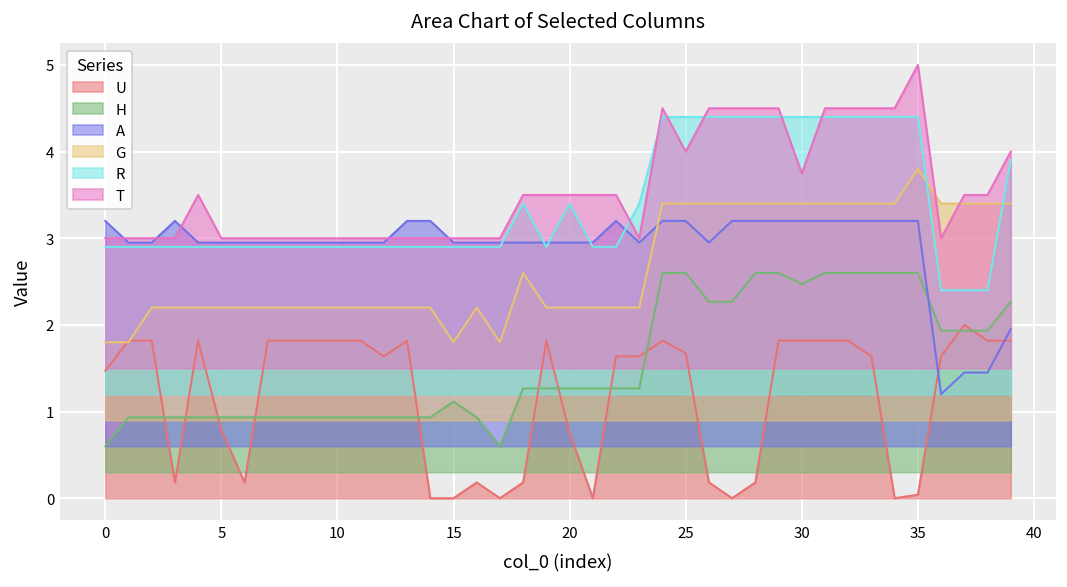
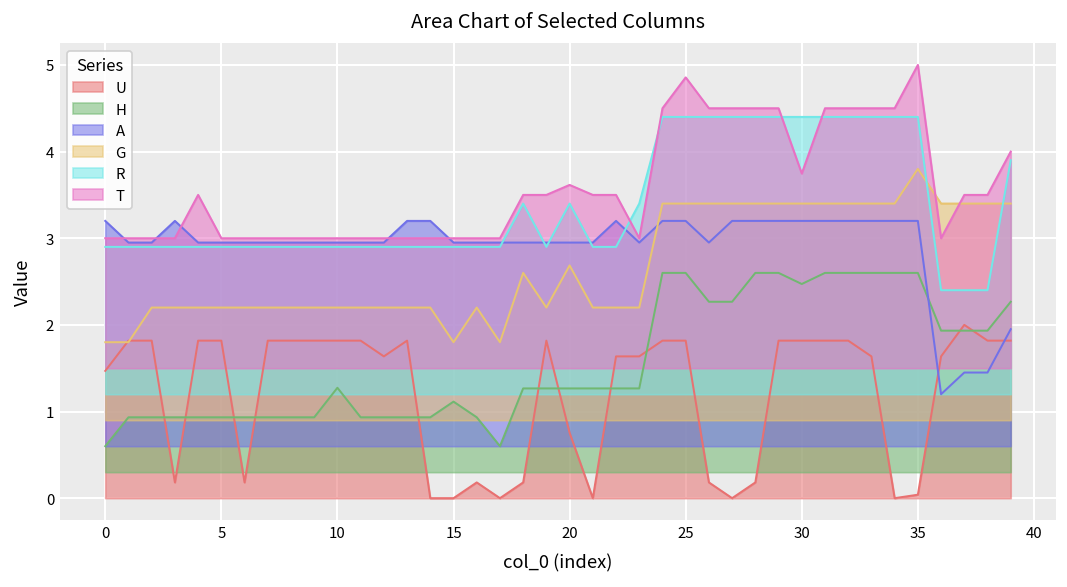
U, 5: 0.8 -> 1.8
H, 10: 0.9 -> 1.3
G, 20: 2.2 -> 2.7
T, 20: 3.5 -> 3.6
U, 25: 1.7 -> 1.8
T, 25: 4.0 -> 4.9
